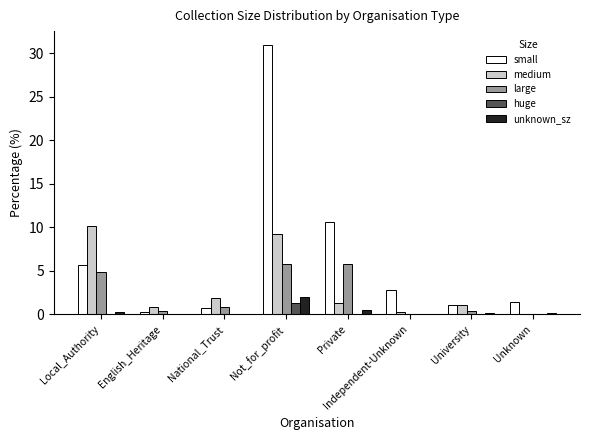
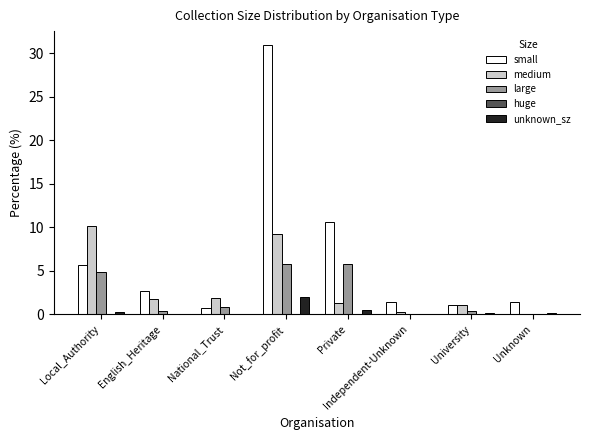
small, English_Heritage: 0 -> 3
medium, English_Heritage: 1 -> 2
huge, Not_for_profit: 1 -> 0
small, Independent-Unknown: 3 -> 1
